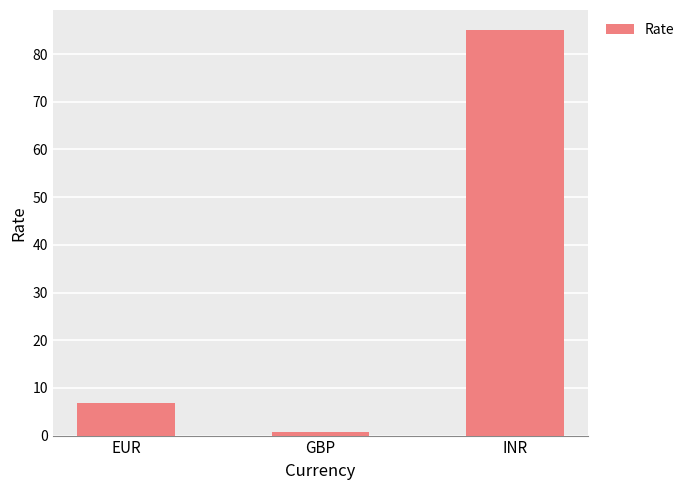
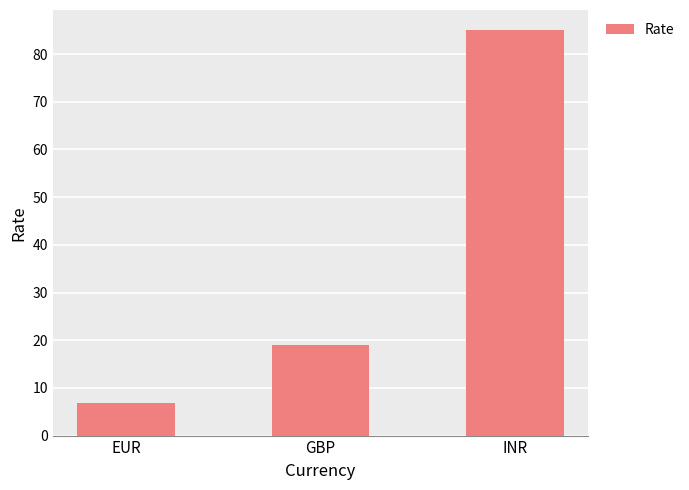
GBP: 1 -> 19
